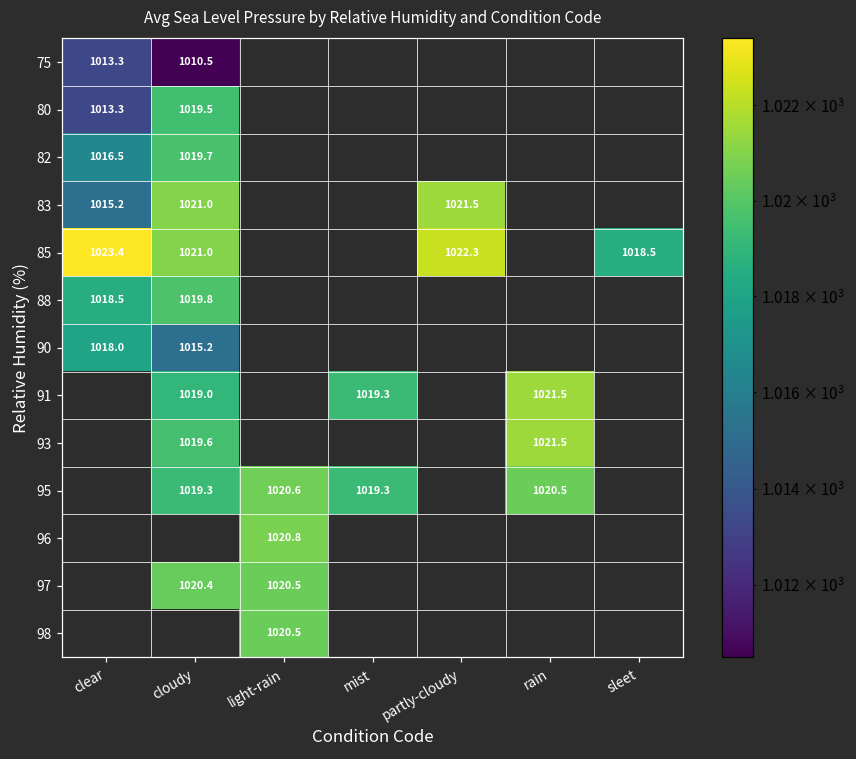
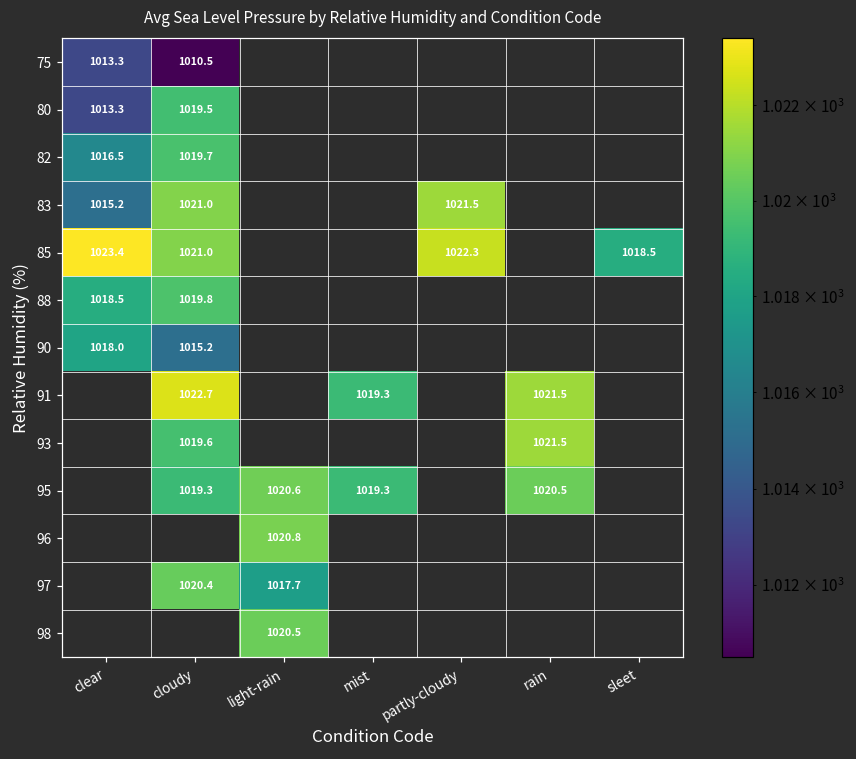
91, cloudy: 1019.0 -> 1022.7
97, light-rain: 1020.5 -> 1017.7
